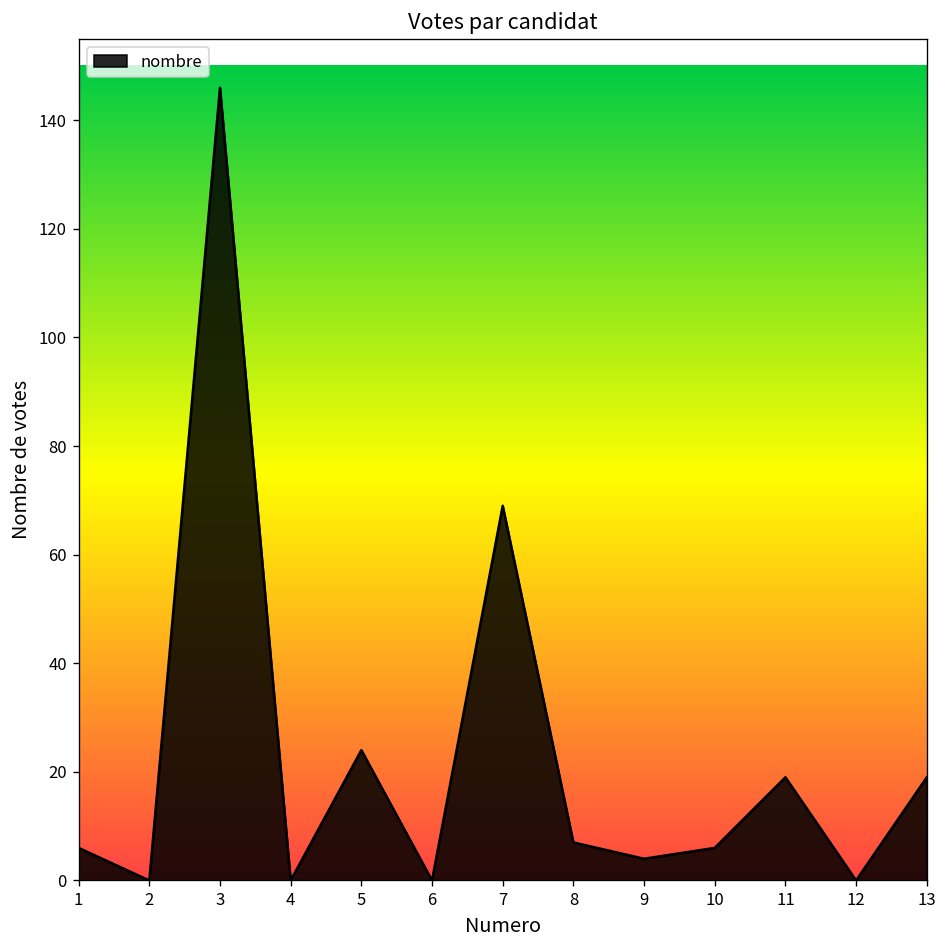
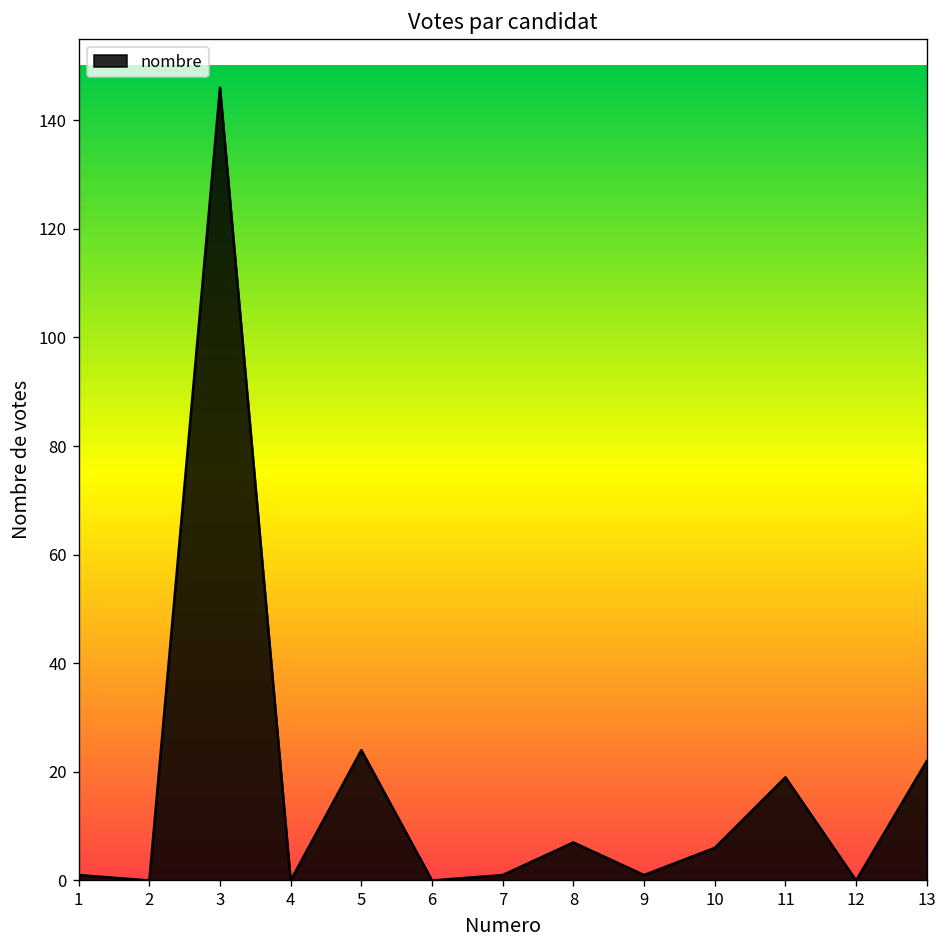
1: 6 -> 1
7: 69 -> 1
9: 4 -> 1
13: 19 -> 22
